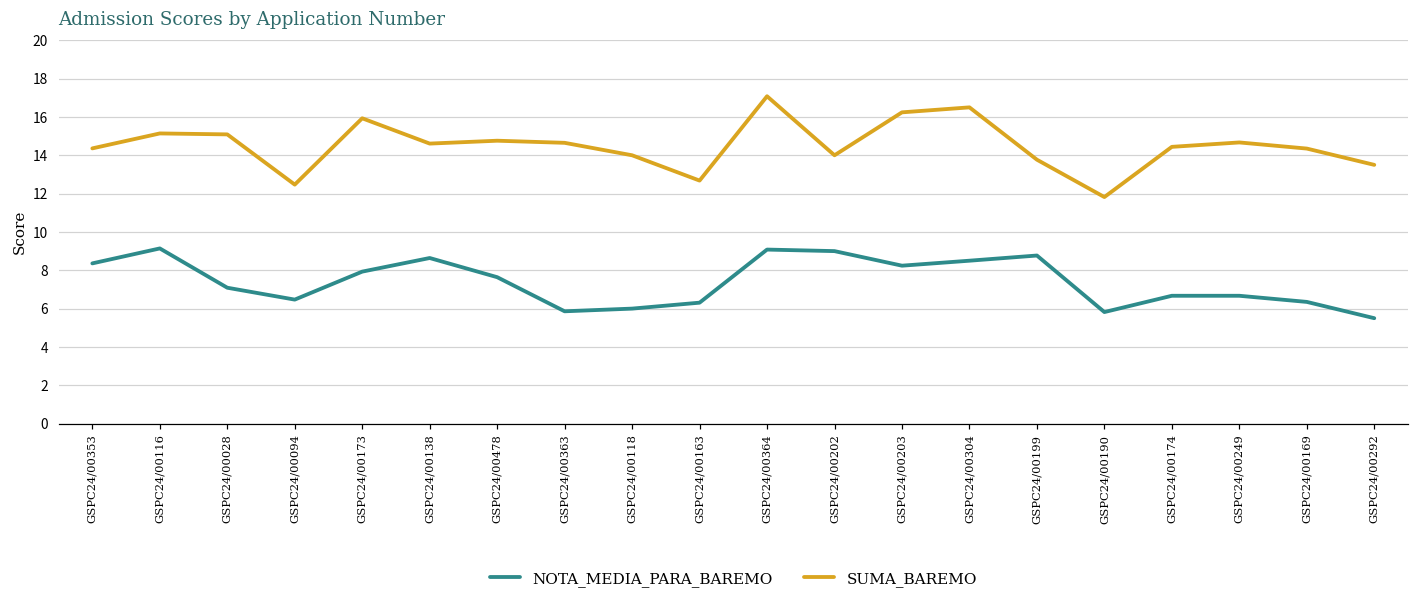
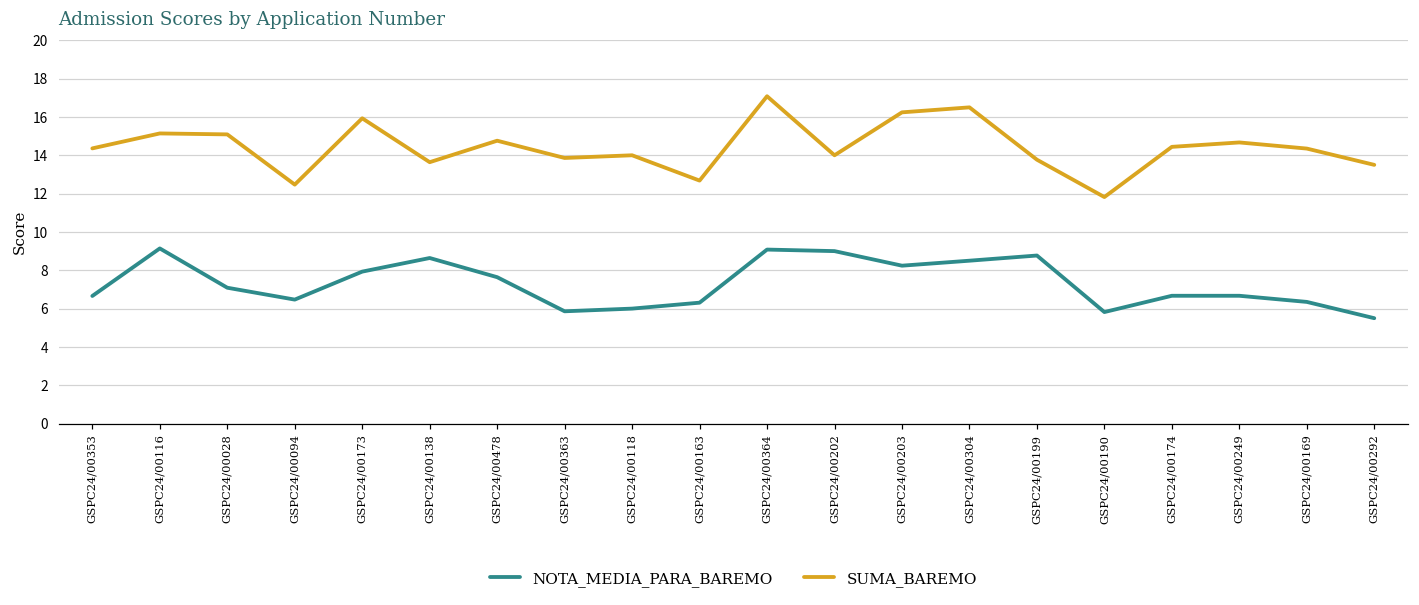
NOTA_MEDIA_PARA_BAREMO, GSPC24/00353: 8.4 -> 6.7
SUMA_BAREMO, GSPC24/00138: 14.6 -> 13.6
SUMA_BAREMO, GSPC24/00363: 14.7 -> 13.9
